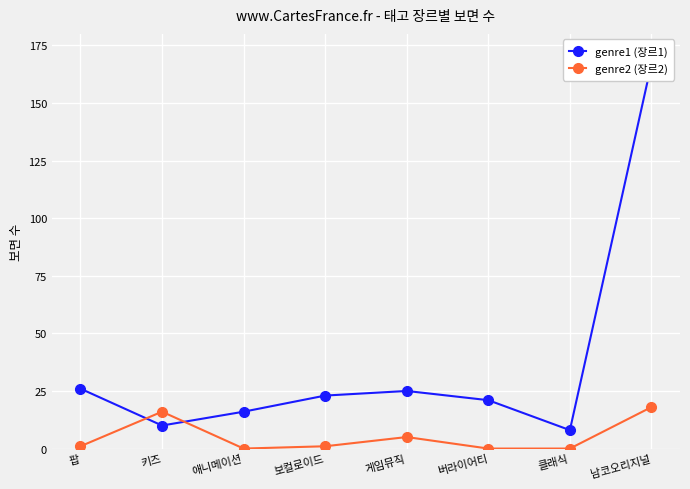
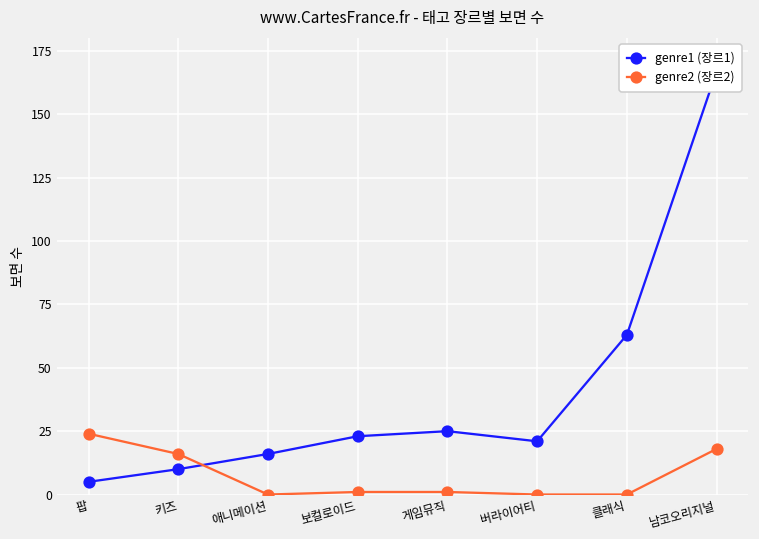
genre1 (장르1), 팝: 26 -> 5
genre2 (장르2), 팝: 1 -> 24
genre2 (장르2), 게임뮤직: 5 -> 1
genre1 (장르1), 클래식: 8 -> 63
